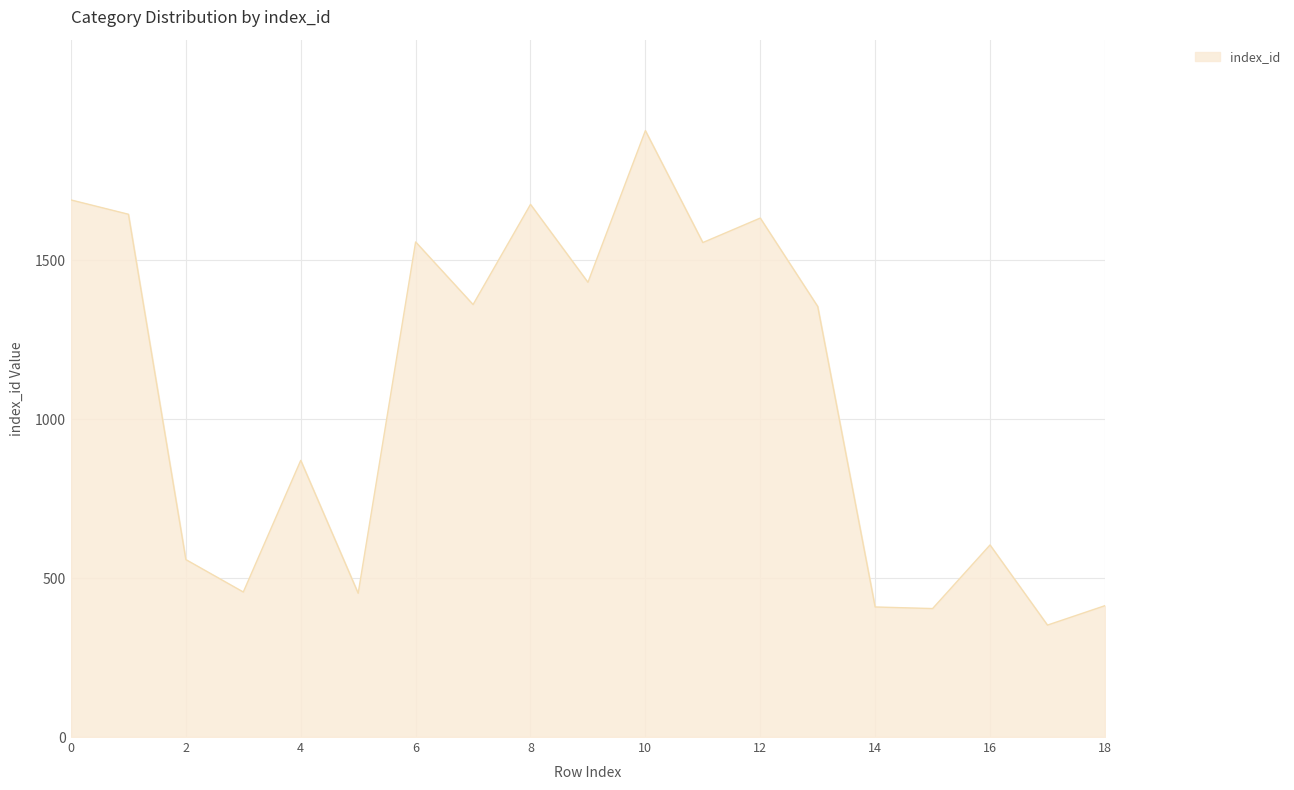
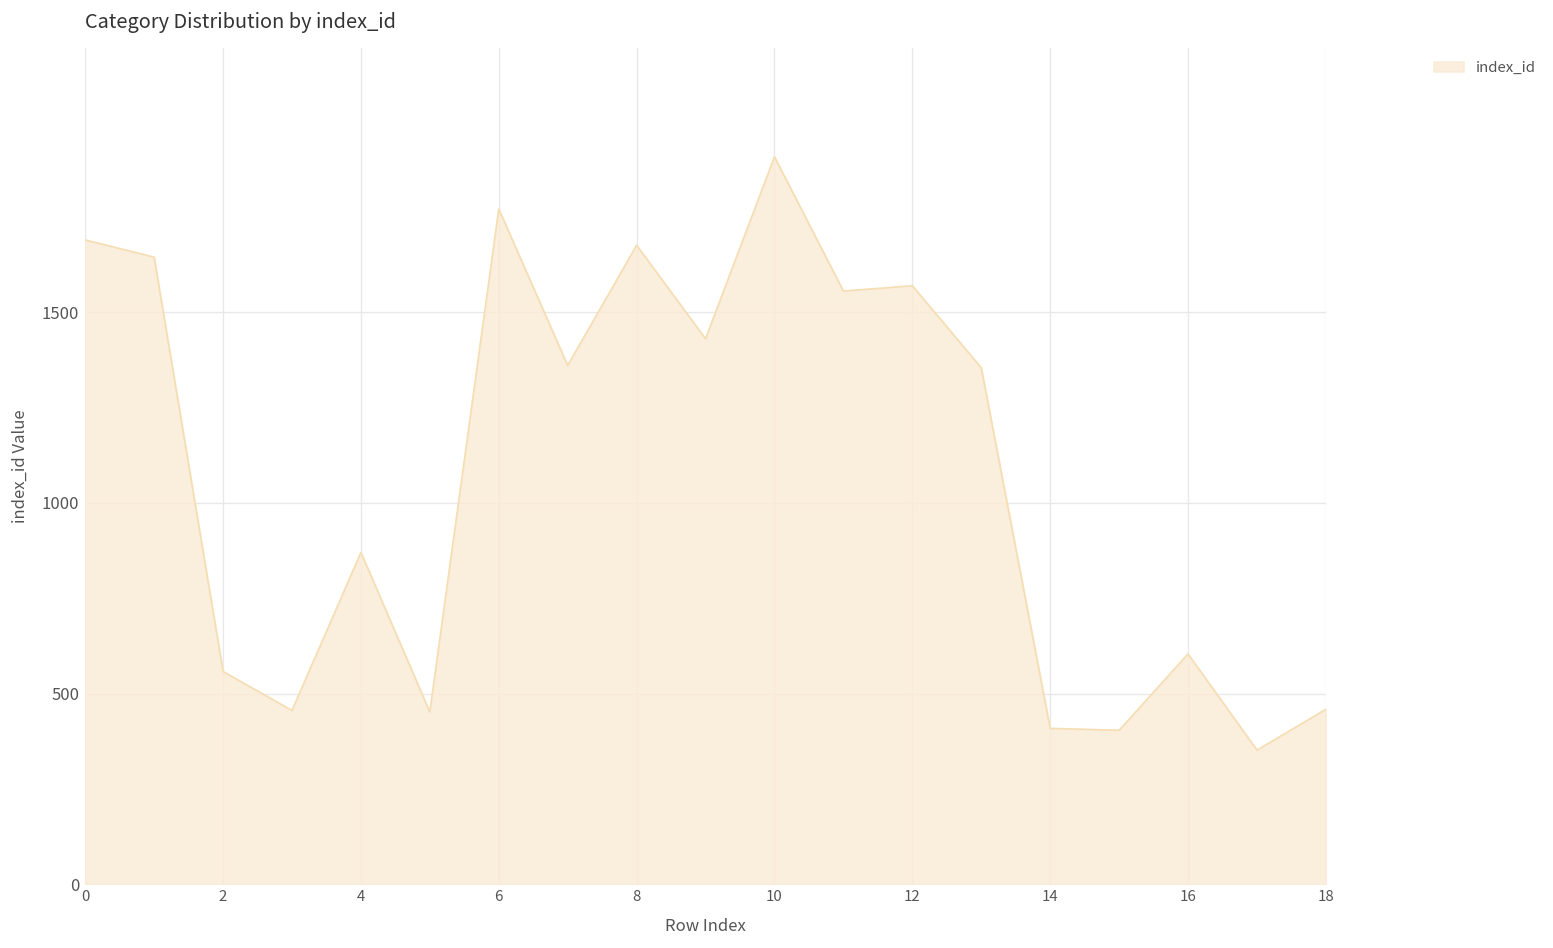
6: 1560 -> 1770
12: 1630 -> 1570
18: 410 -> 460
